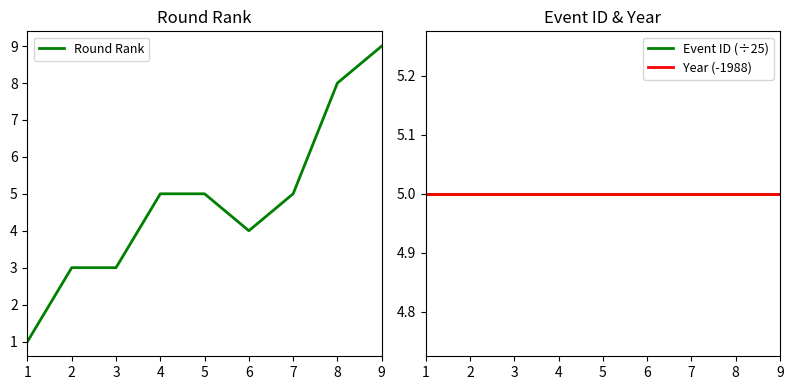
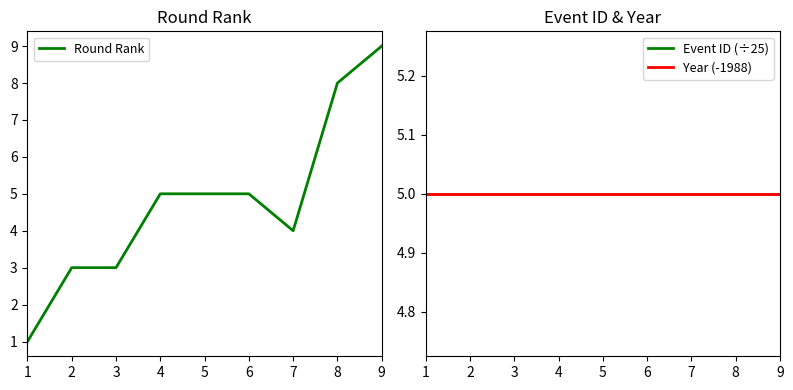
Round Rank, 6: 4 -> 5
Round Rank, 7: 5 -> 4
